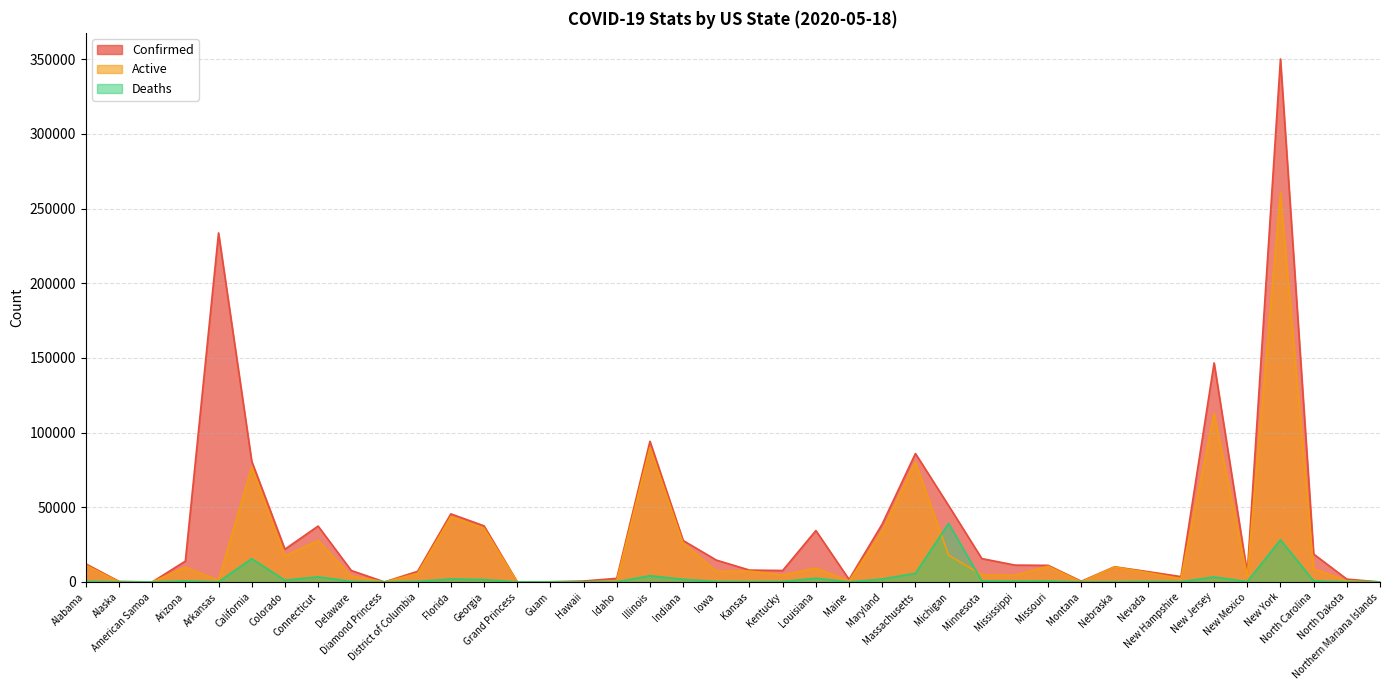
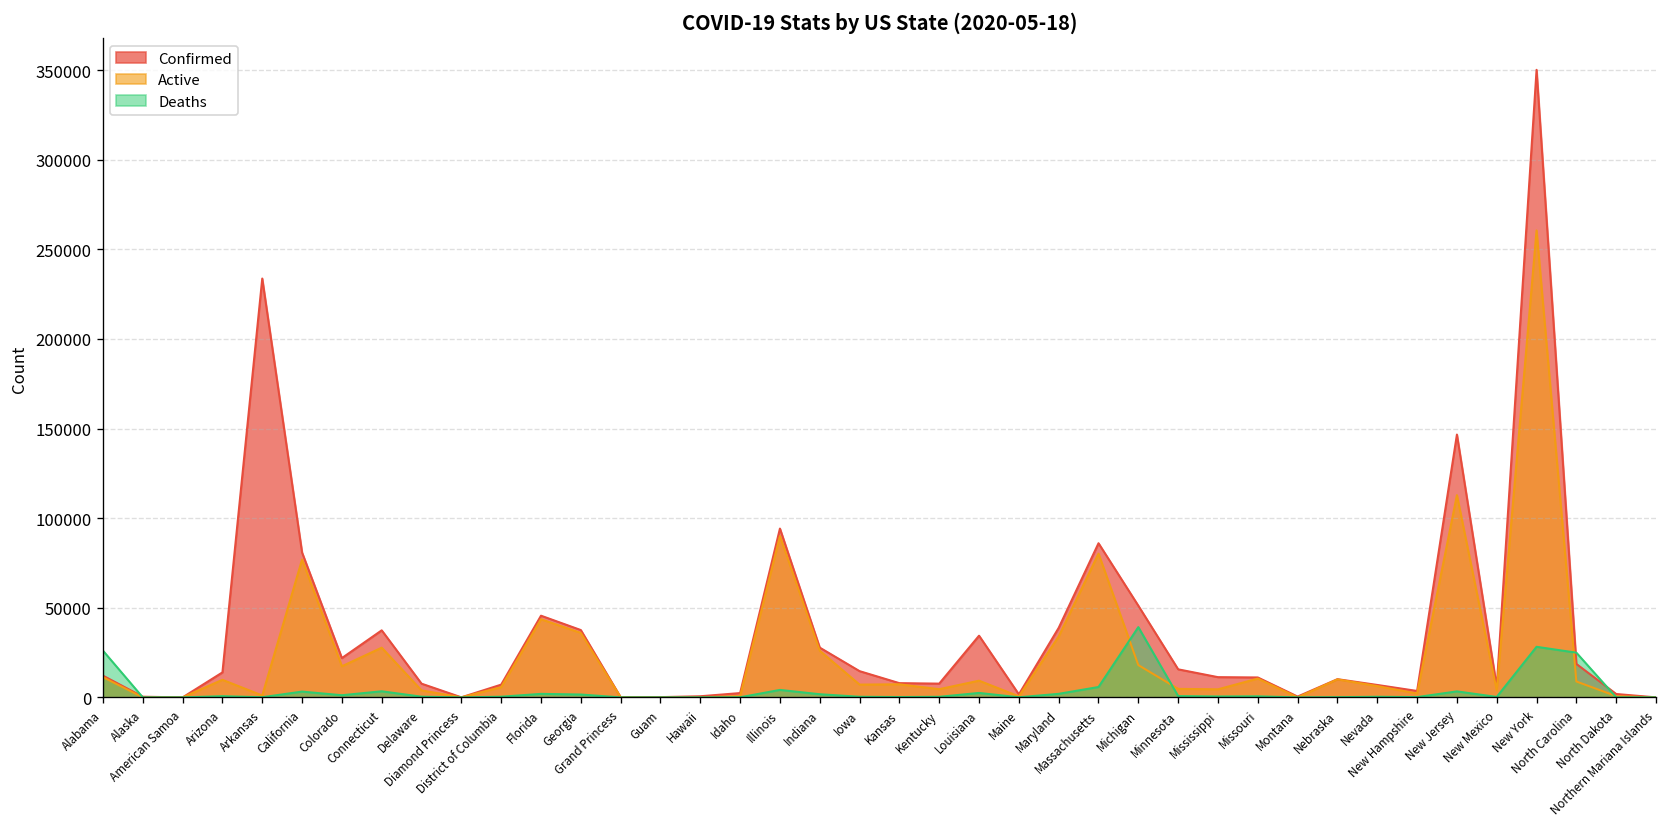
Deaths, Alabama: 0 -> 26000
Deaths, California: 16000 -> 3000
Deaths, North Carolina: 1000 -> 25000
